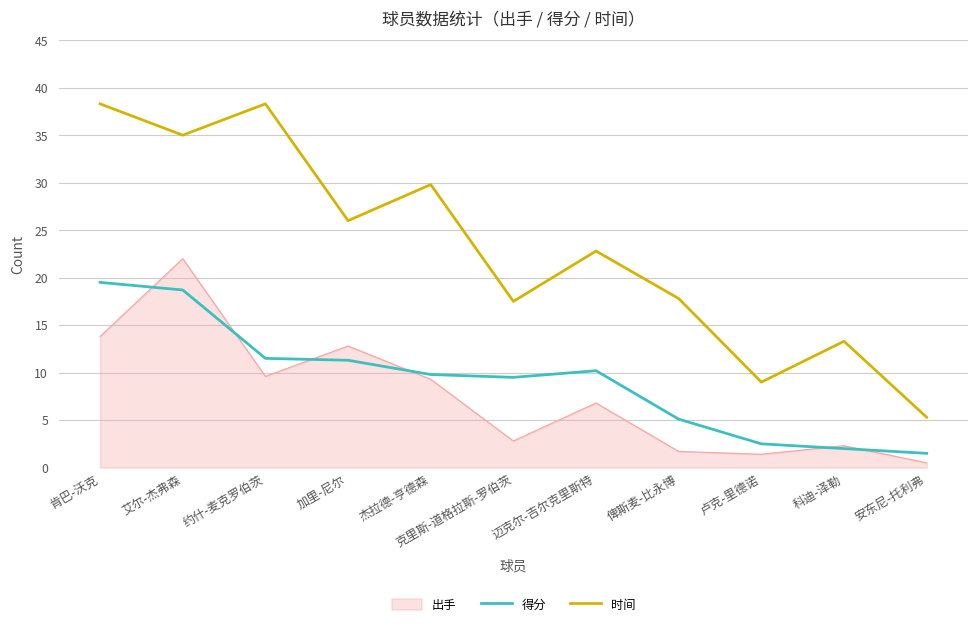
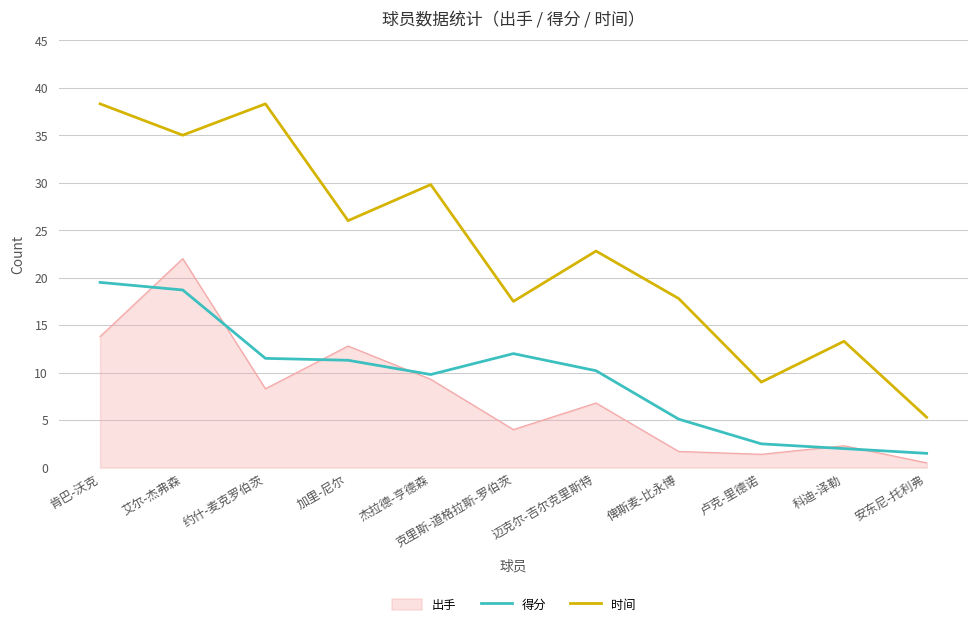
出手, 约什-麦克罗伯茨: 10 -> 8
出手, 克里斯-道格拉斯-罗伯茨: 3 -> 4
得分, 克里斯-道格拉斯-罗伯茨: 10 -> 12
